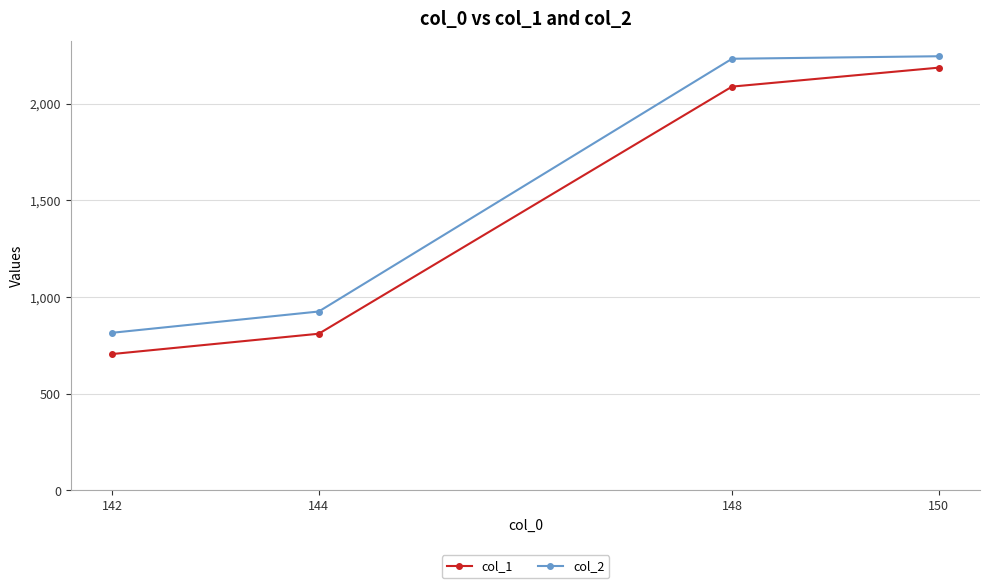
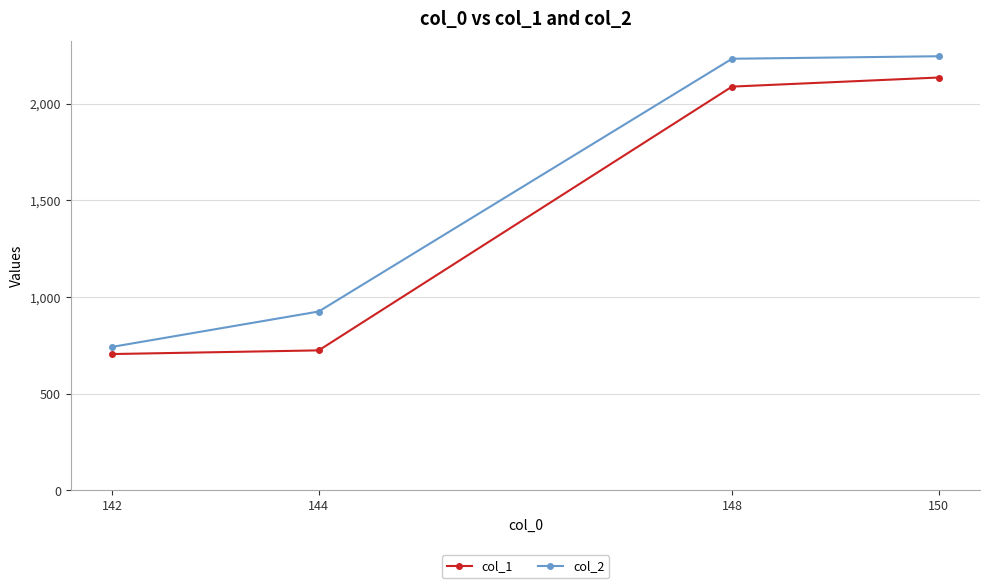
col_2, 142: 820 -> 740
col_1, 144: 810 -> 720
col_1, 150: 2,190 -> 2,140
